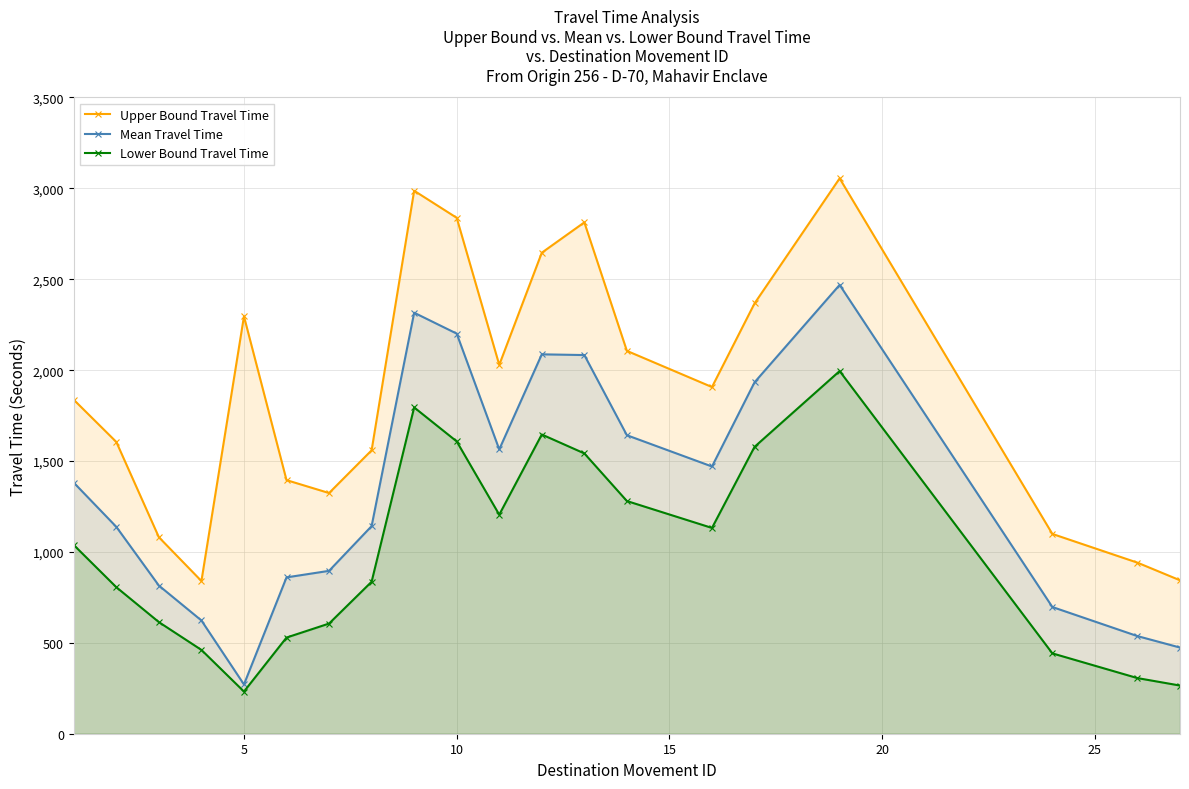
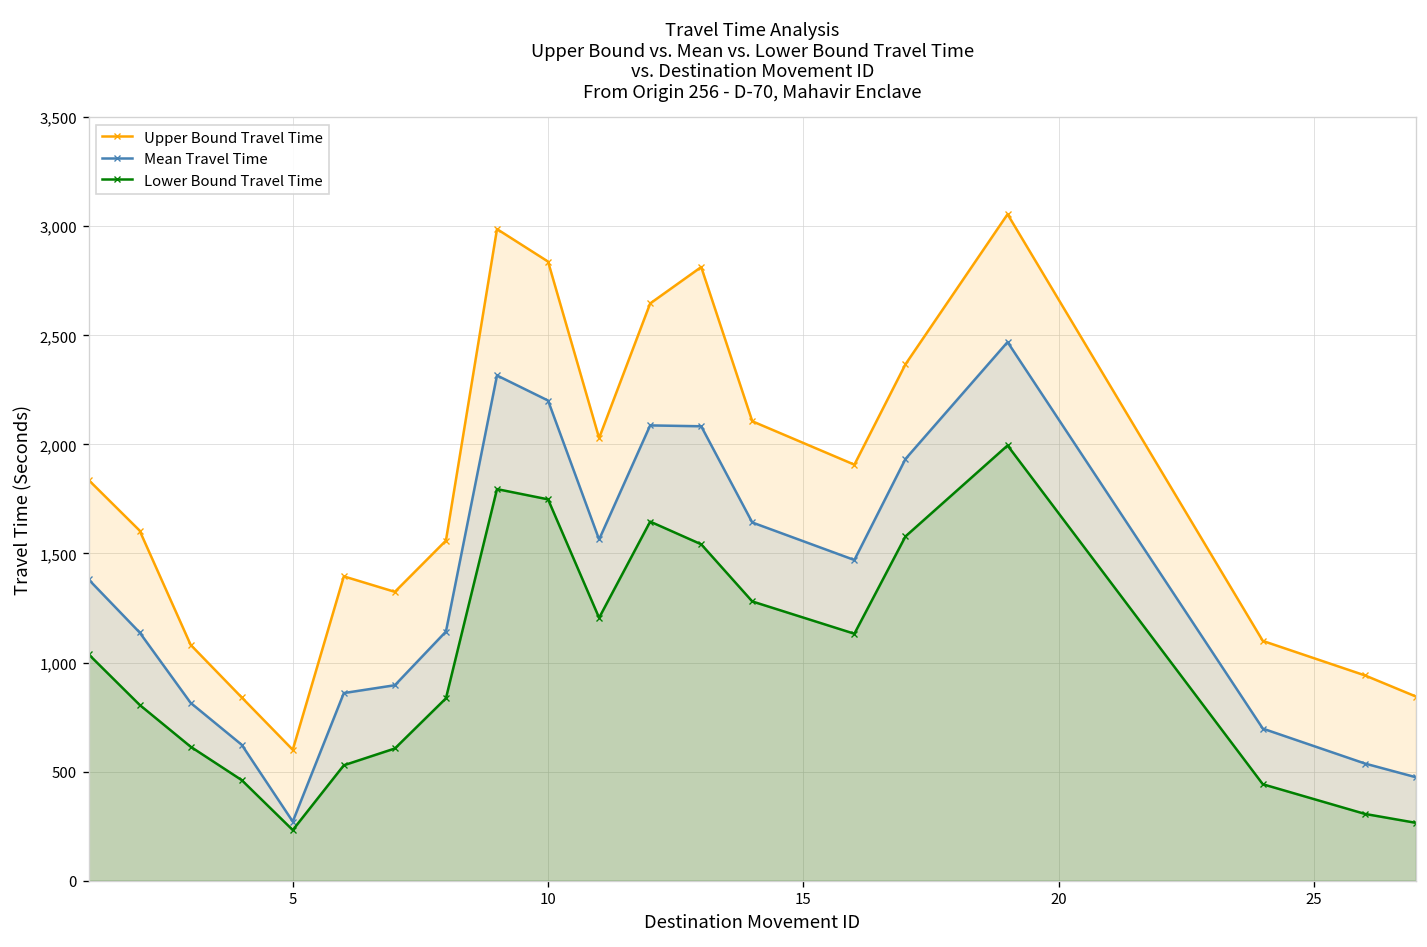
Upper Bound Travel Time, 5: 2,300 -> 600
Lower Bound Travel Time, 10: 1,610 -> 1,750
